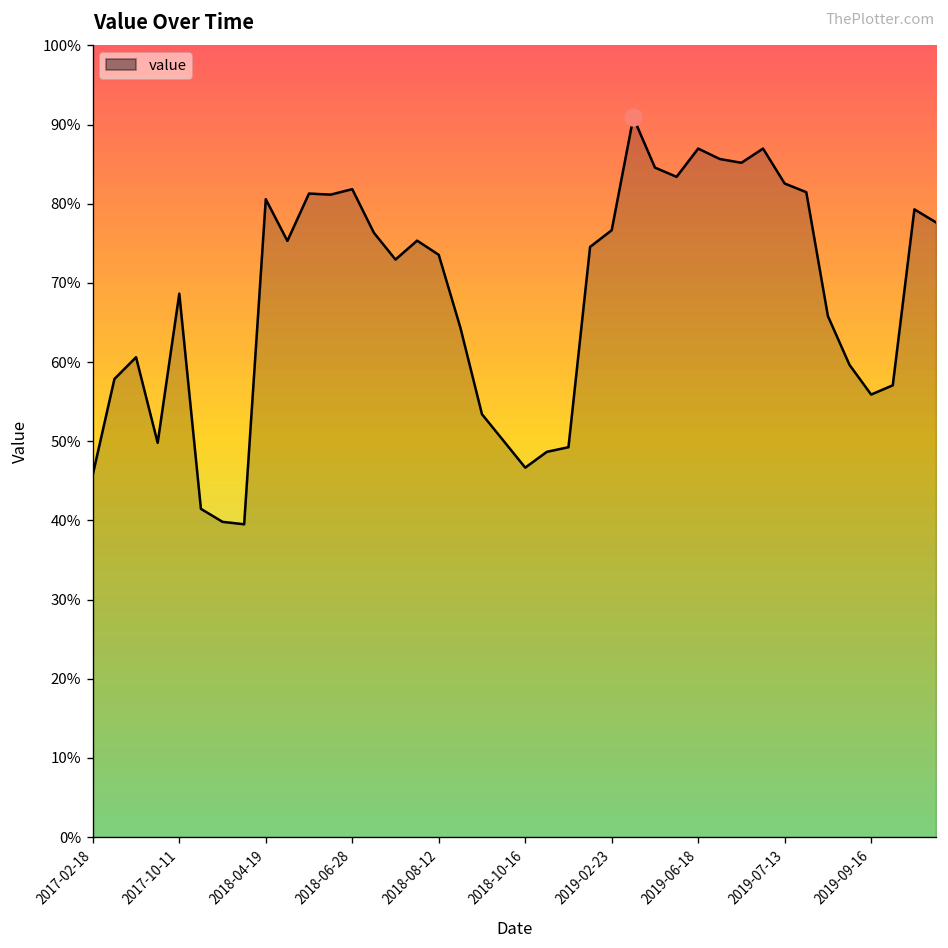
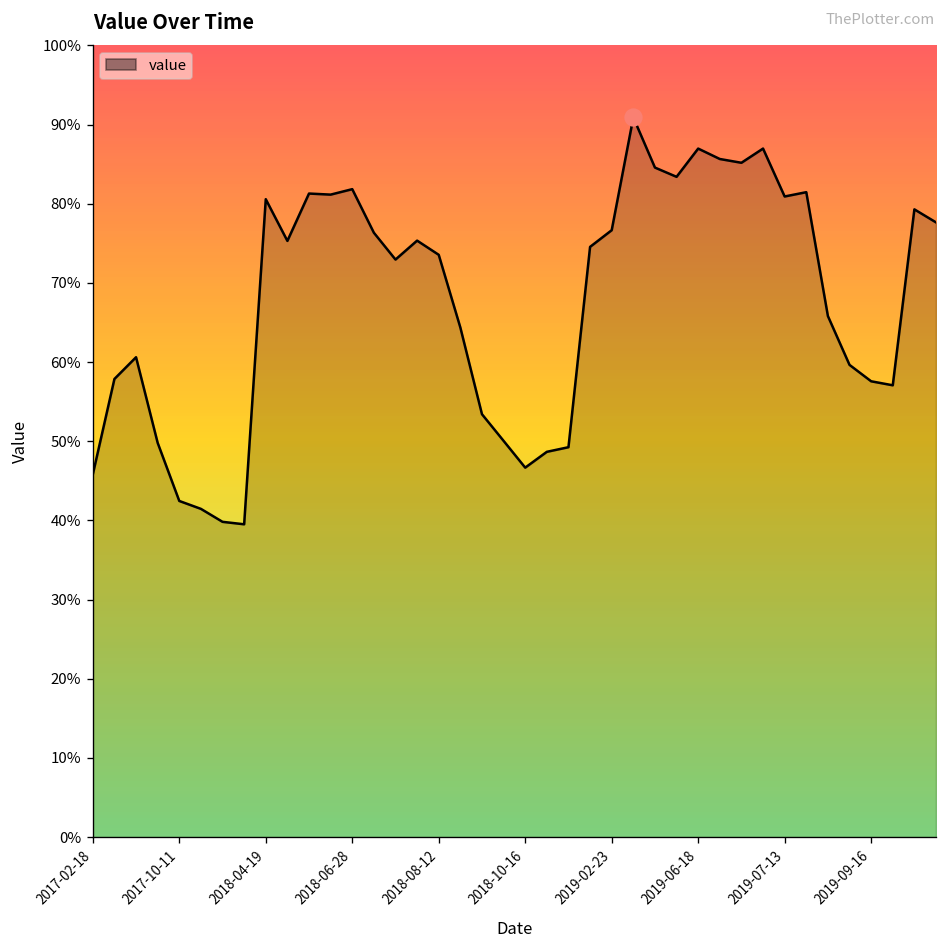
value, 2017-10-11: 69% -> 42%
value, 2019-07-13: 83% -> 81%
value, 2019-09-16: 56% -> 58%
